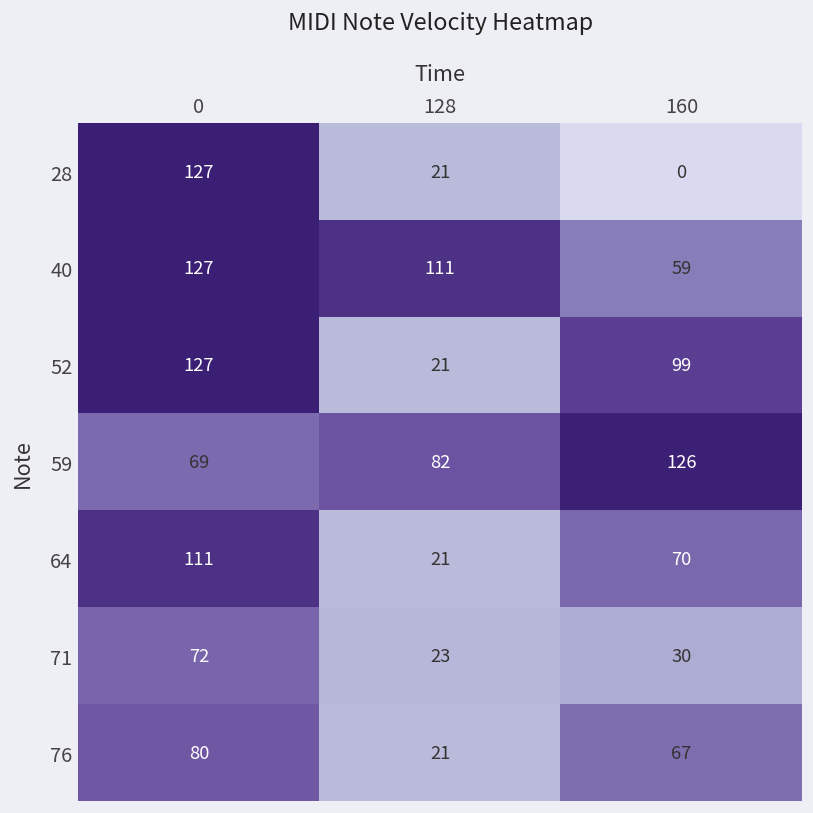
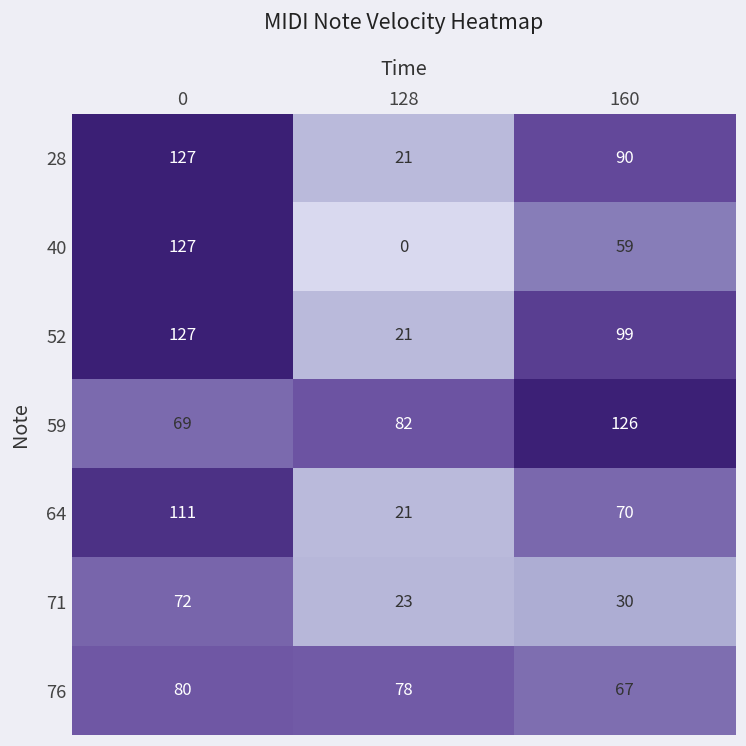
28, 160: 0 -> 90
40, 128: 111 -> 0
76, 128: 21 -> 78
